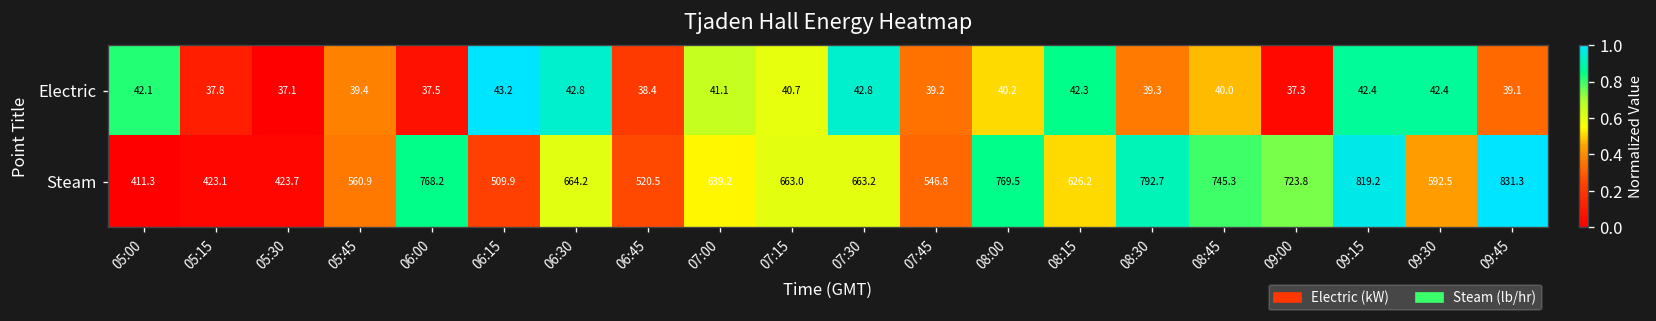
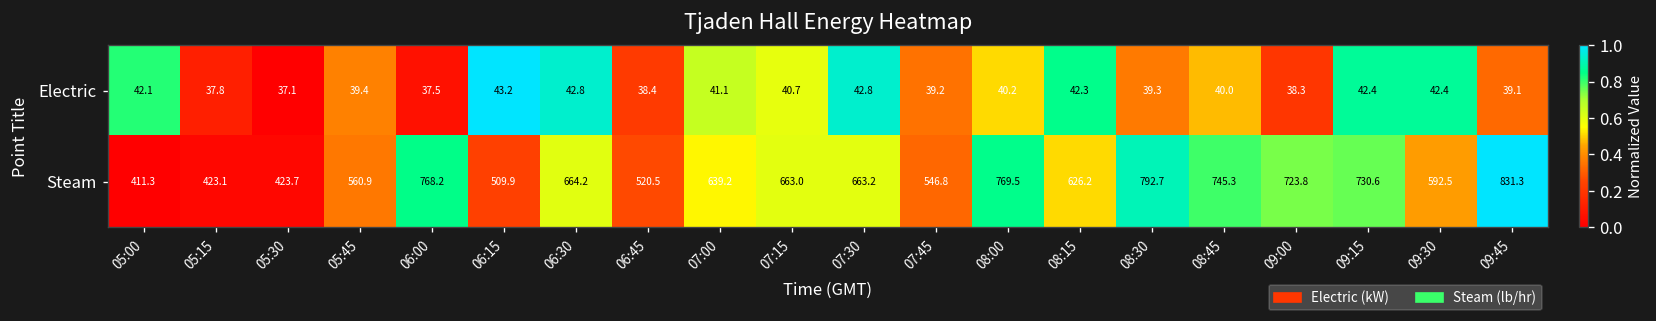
Electric, 09:00: 37.3 -> 38.3
Steam, 09:15: 819.2 -> 730.6
